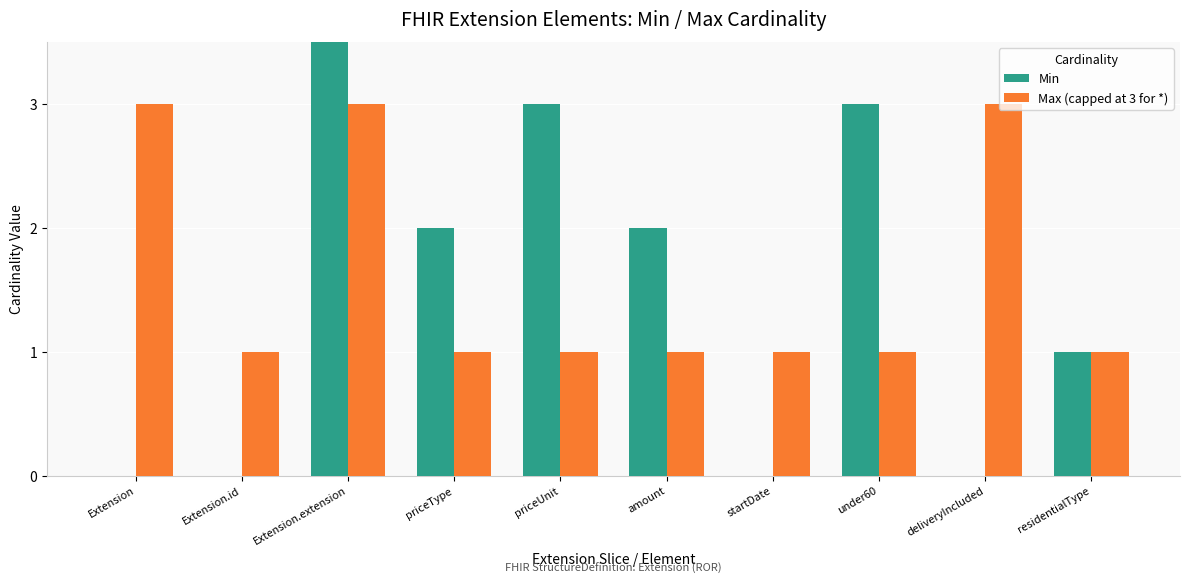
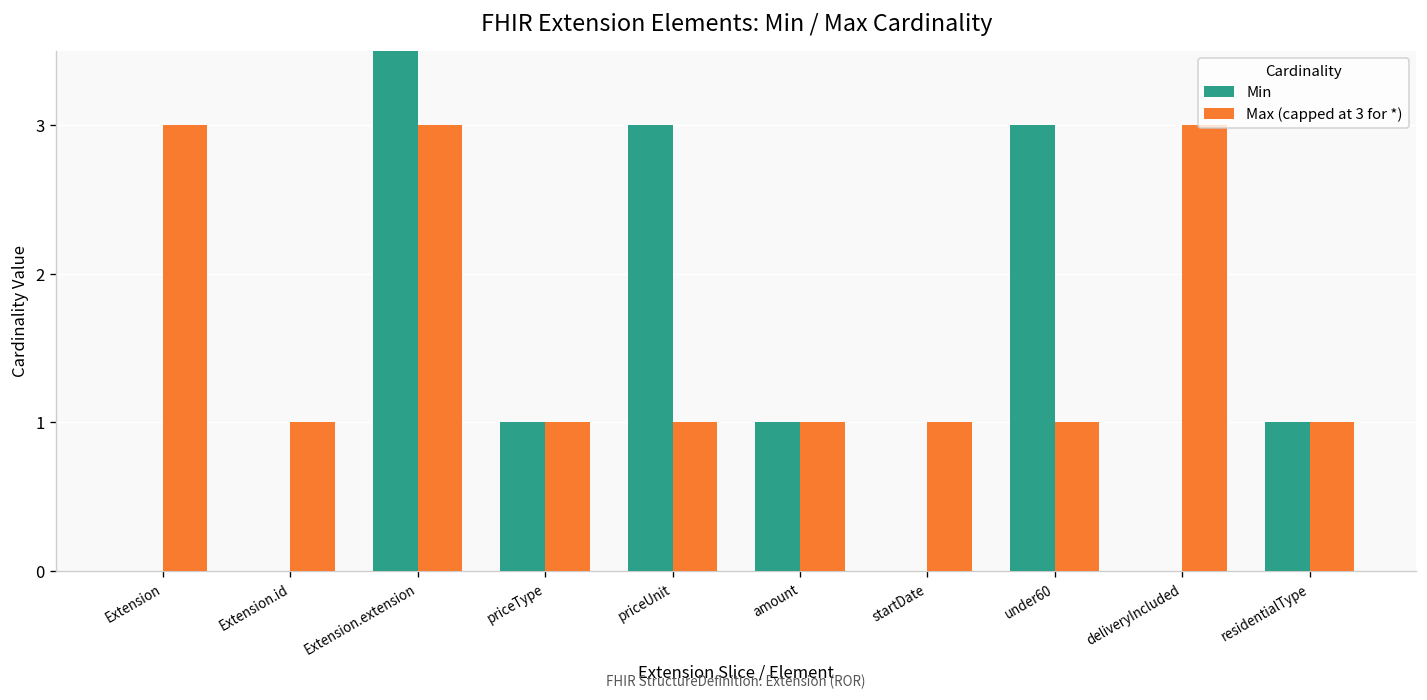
Min, priceType: 2 -> 1
Min, amount: 2 -> 1
